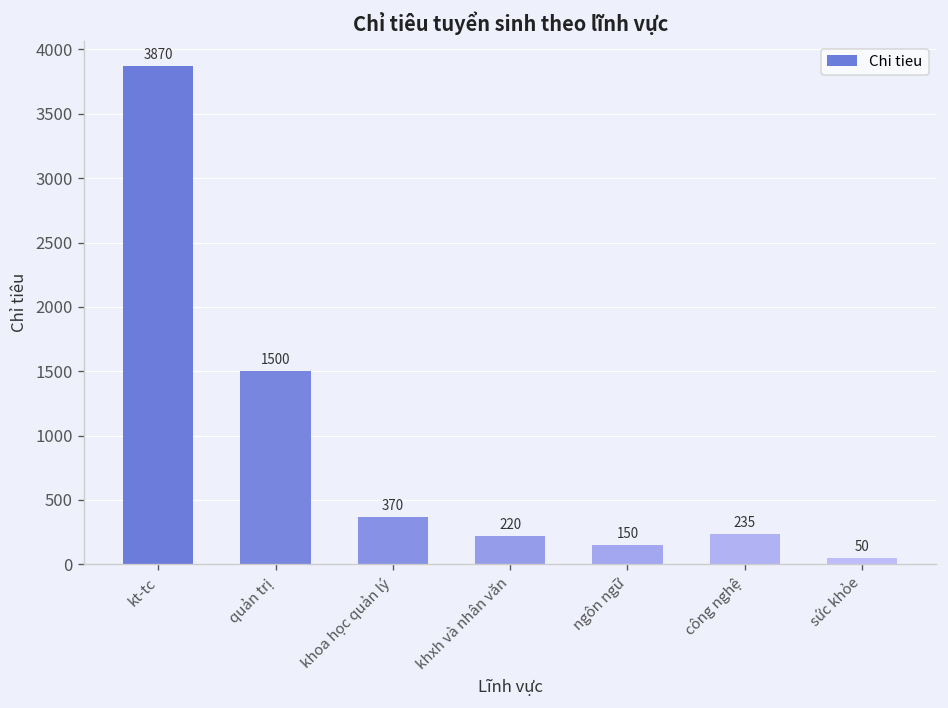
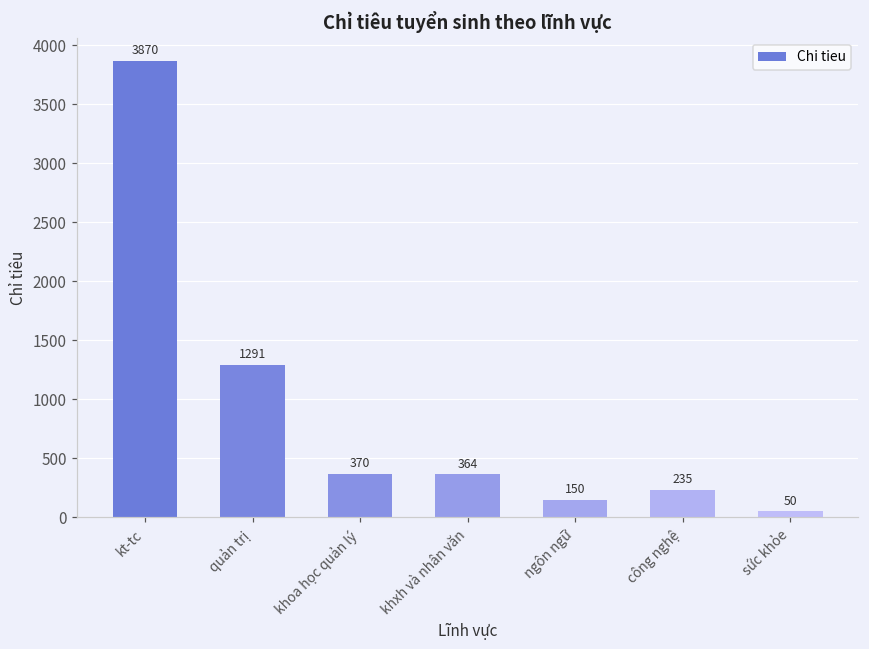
quản trị: 1500 -> 1291
khxh và nhân văn: 220 -> 364
